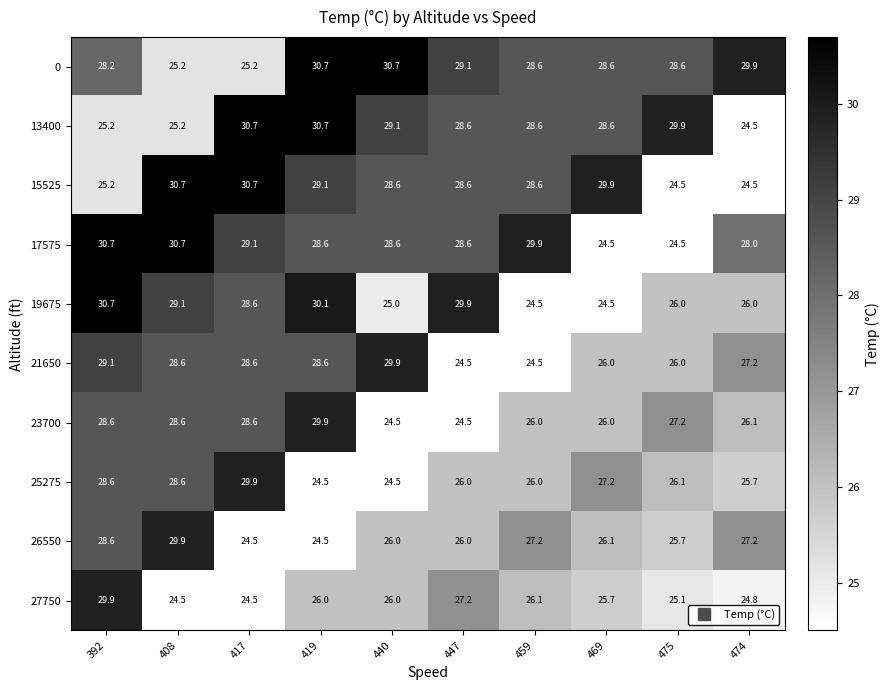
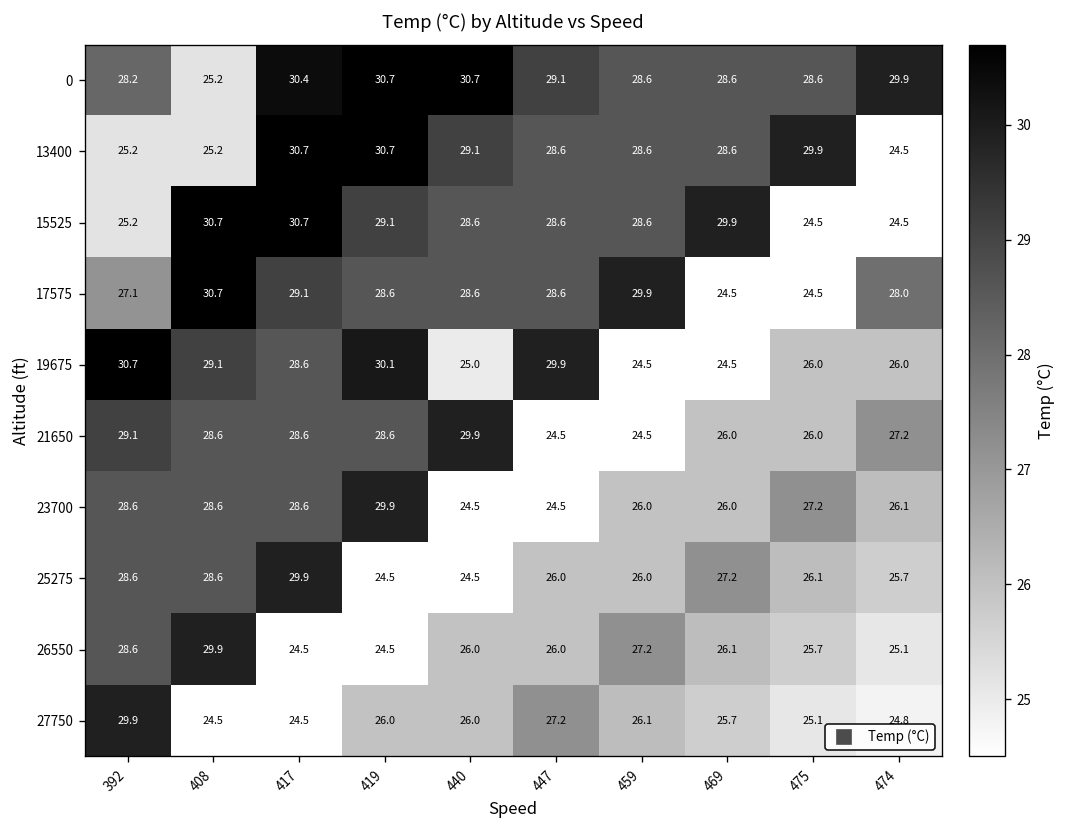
0, 417: 25.2 -> 30.4
17575, 392: 30.7 -> 27.1
26550, 474: 27.2 -> 25.1
